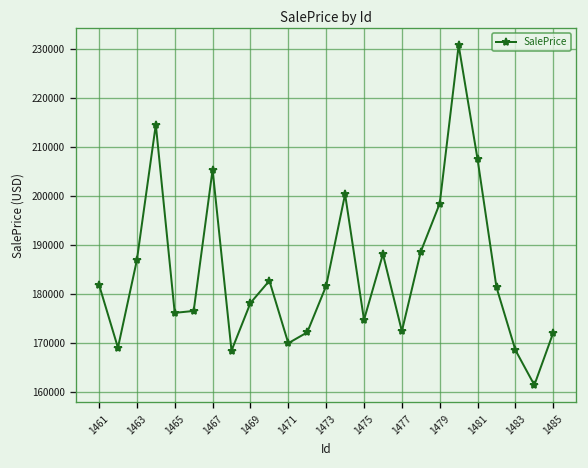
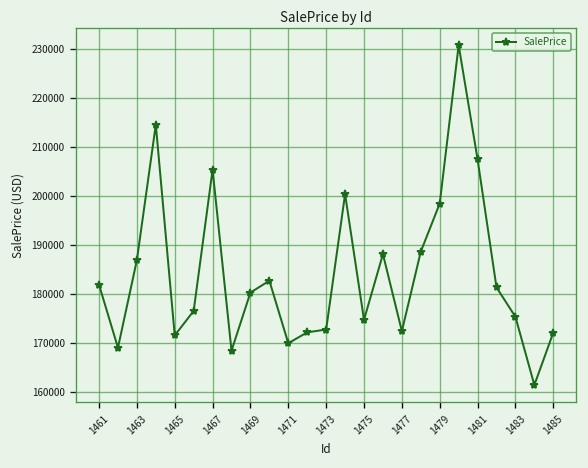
1465: 176000 -> 171000
1469: 178000 -> 180000
1473: 182000 -> 173000
1483: 168000 -> 175000
